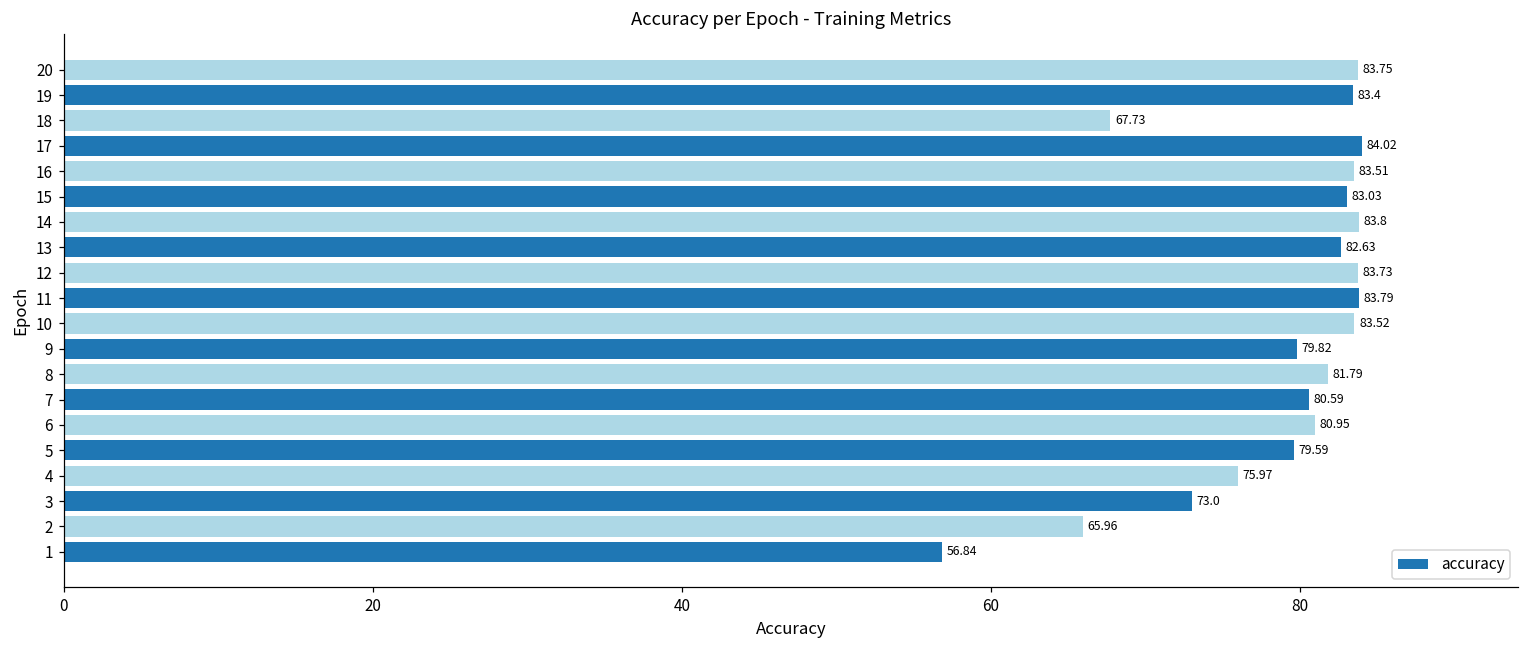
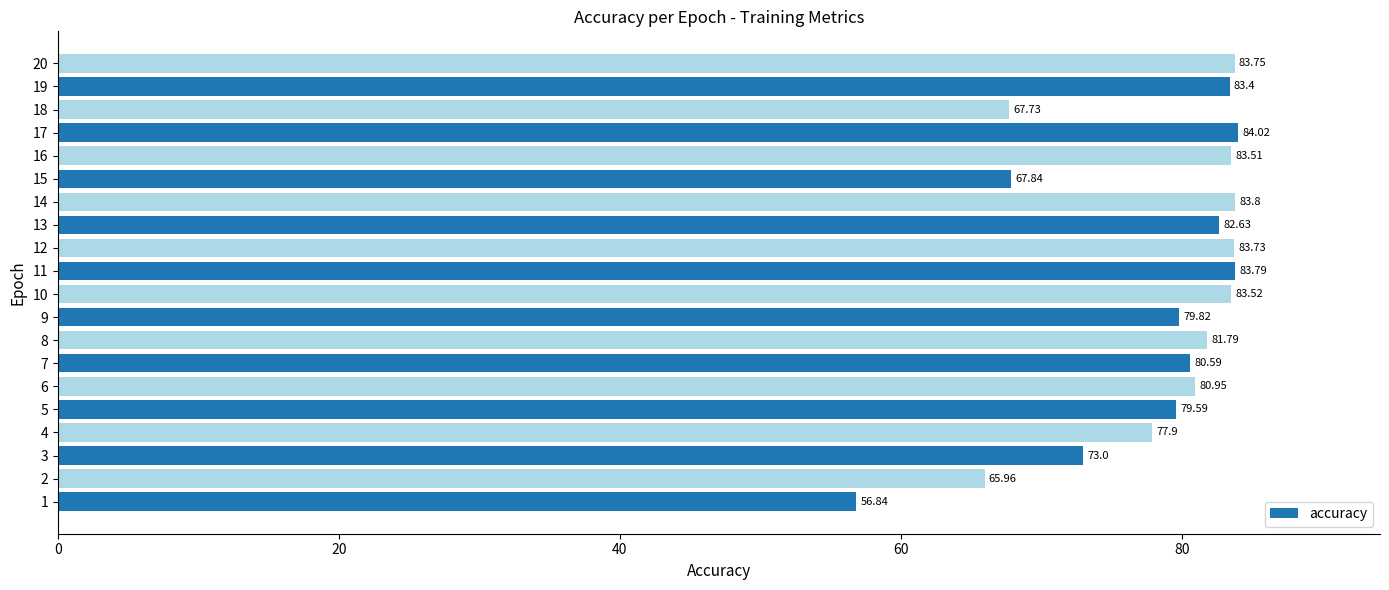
15: 83.03 -> 67.84
4: 75.97 -> 77.9
